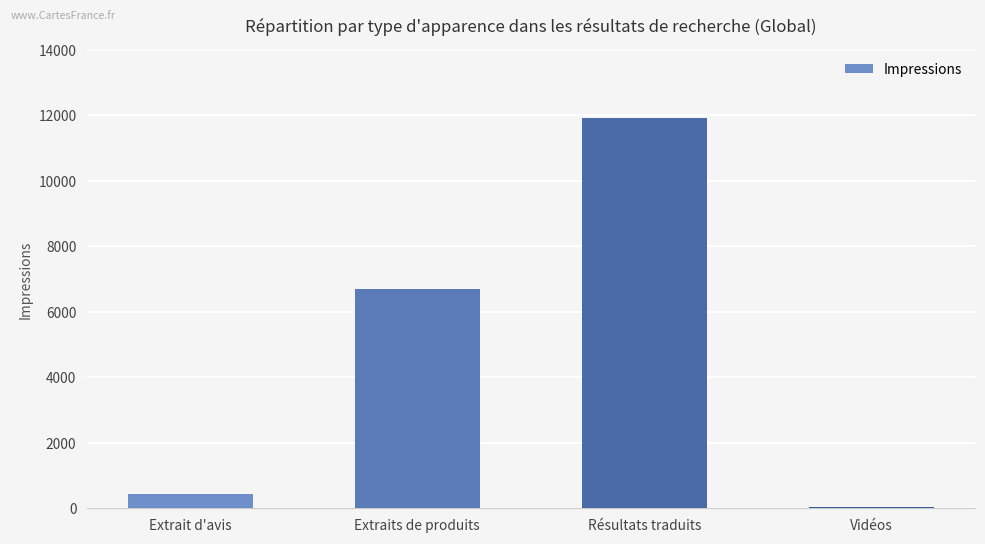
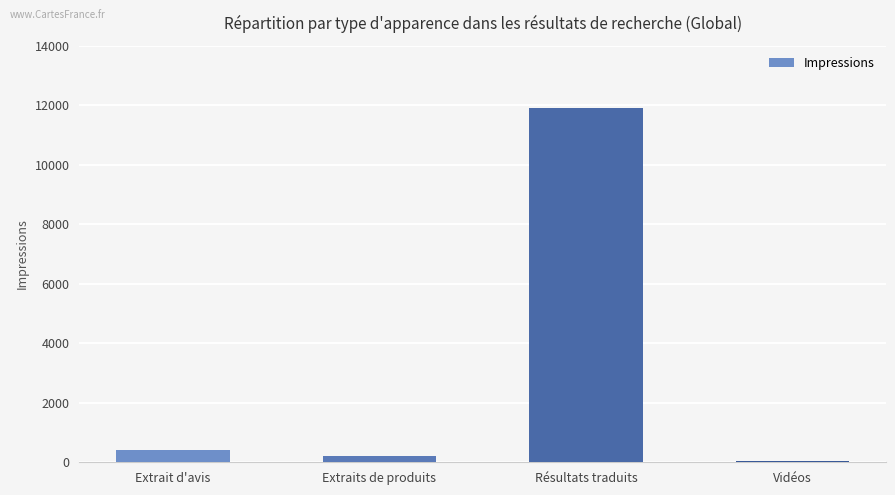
Extraits de produits: 6700 -> 200
